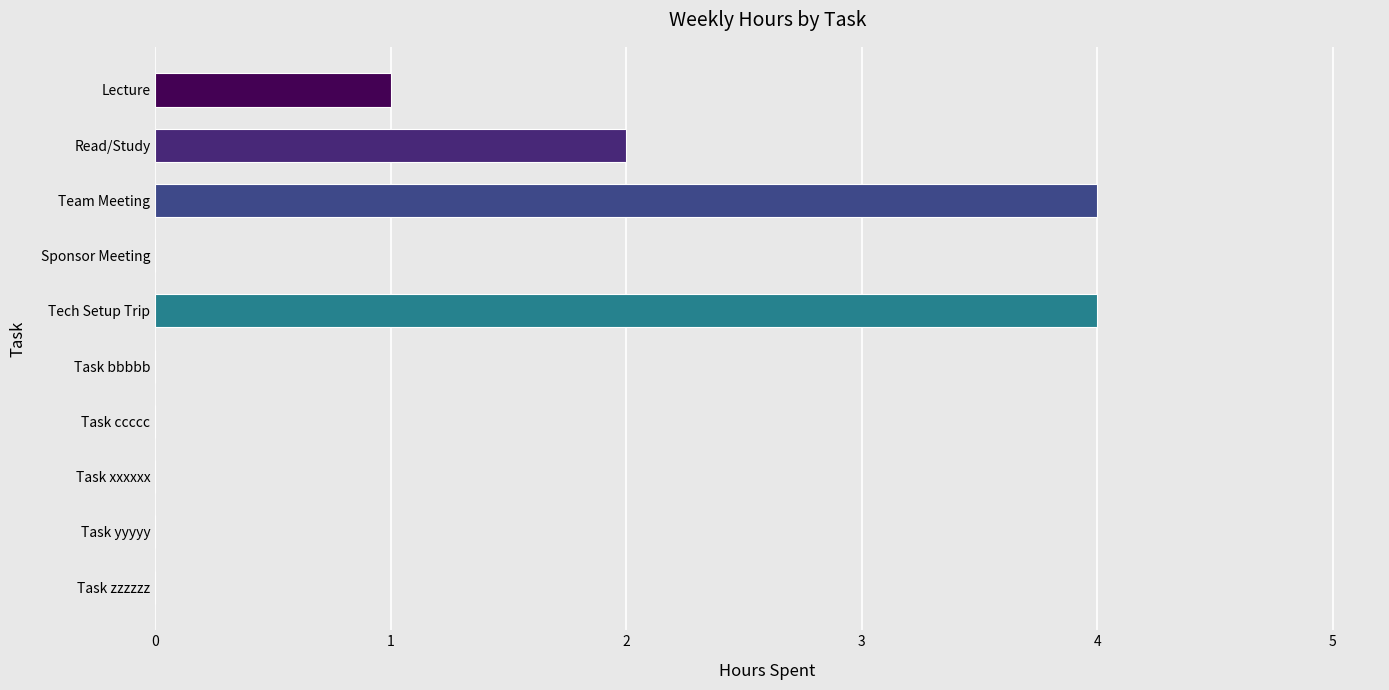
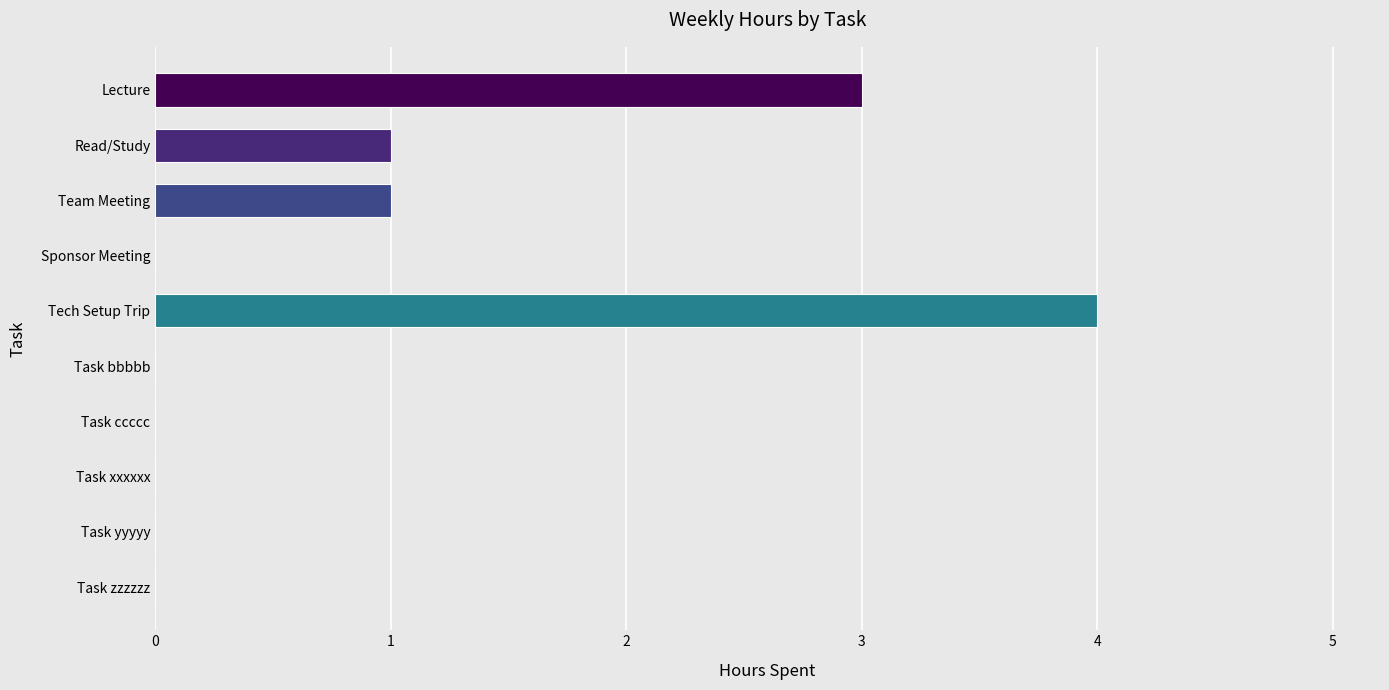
Lecture: 1 -> 3
Read/Study: 2 -> 1
Team Meeting: 4 -> 1
